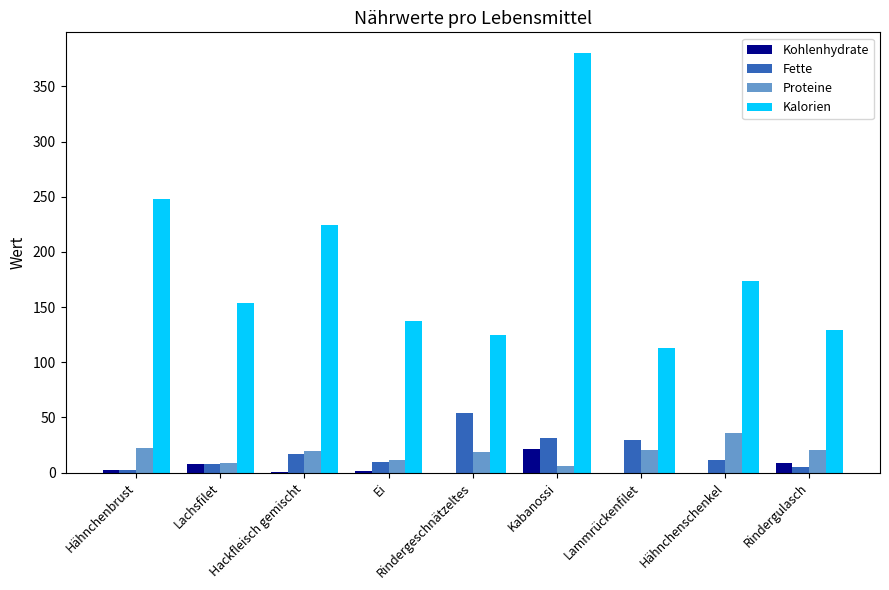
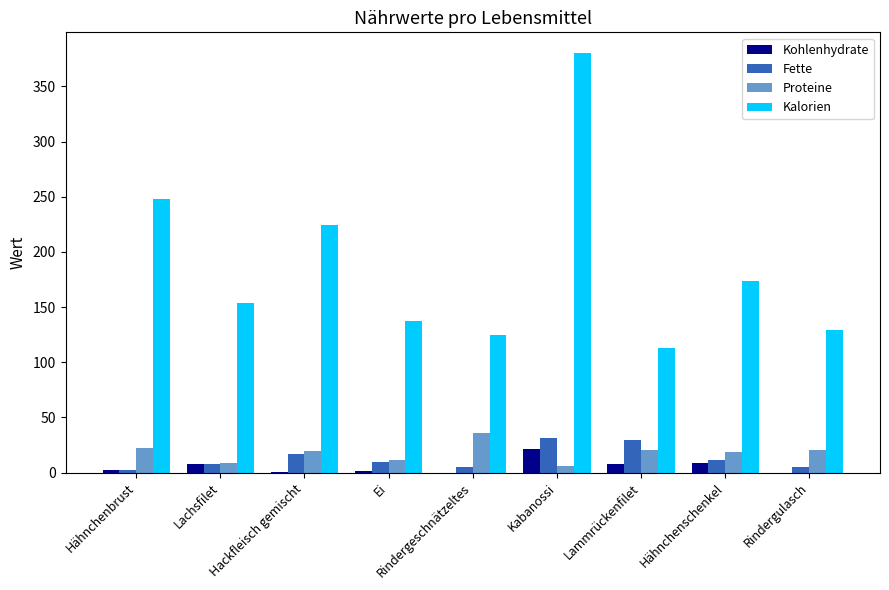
Fette, Rindergeschnätzeltes: 54 -> 5
Proteine, Rindergeschnätzeltes: 19 -> 36
Kohlenhydrate, Lammrückenfilet: 0 -> 8
Kohlenhydrate, Hähnchenschenkel: 0 -> 9
Proteine, Hähnchenschenkel: 36 -> 18
Kohlenhydrate, Rindergulasch: 9 -> 0
